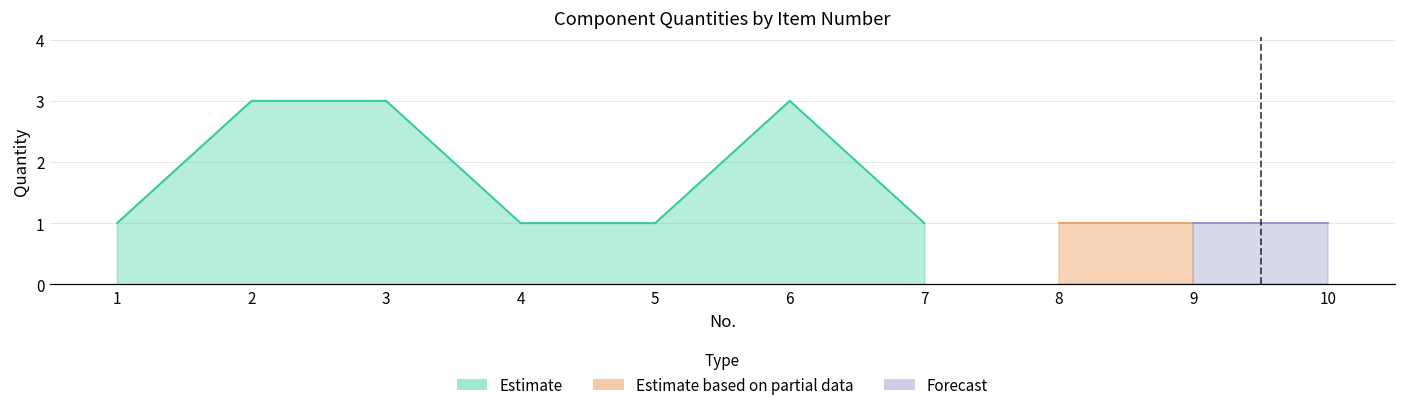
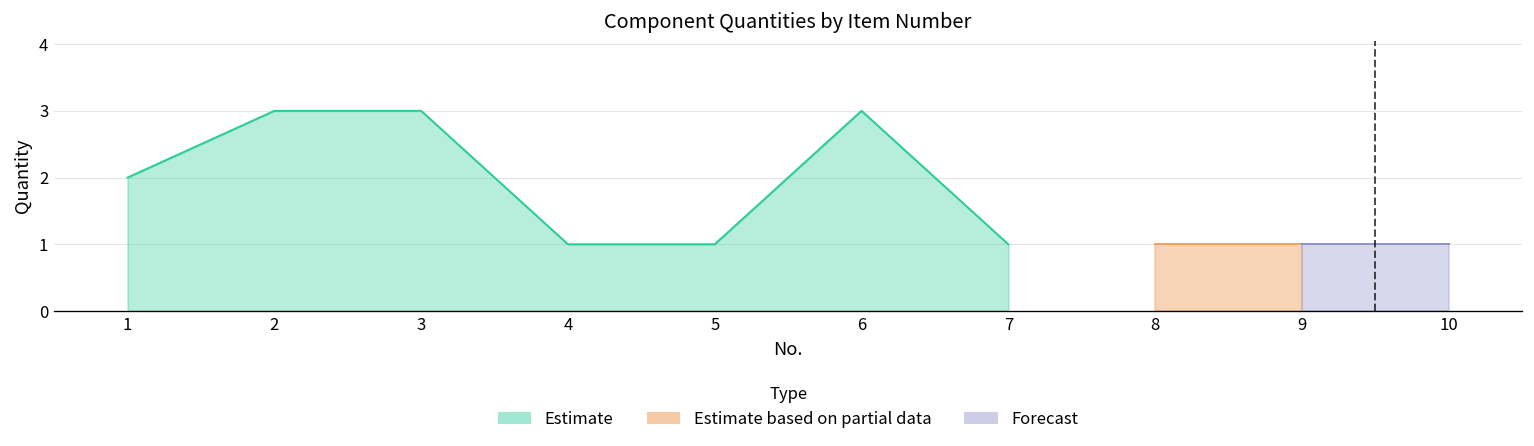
Estimate, 1: 1 -> 2
